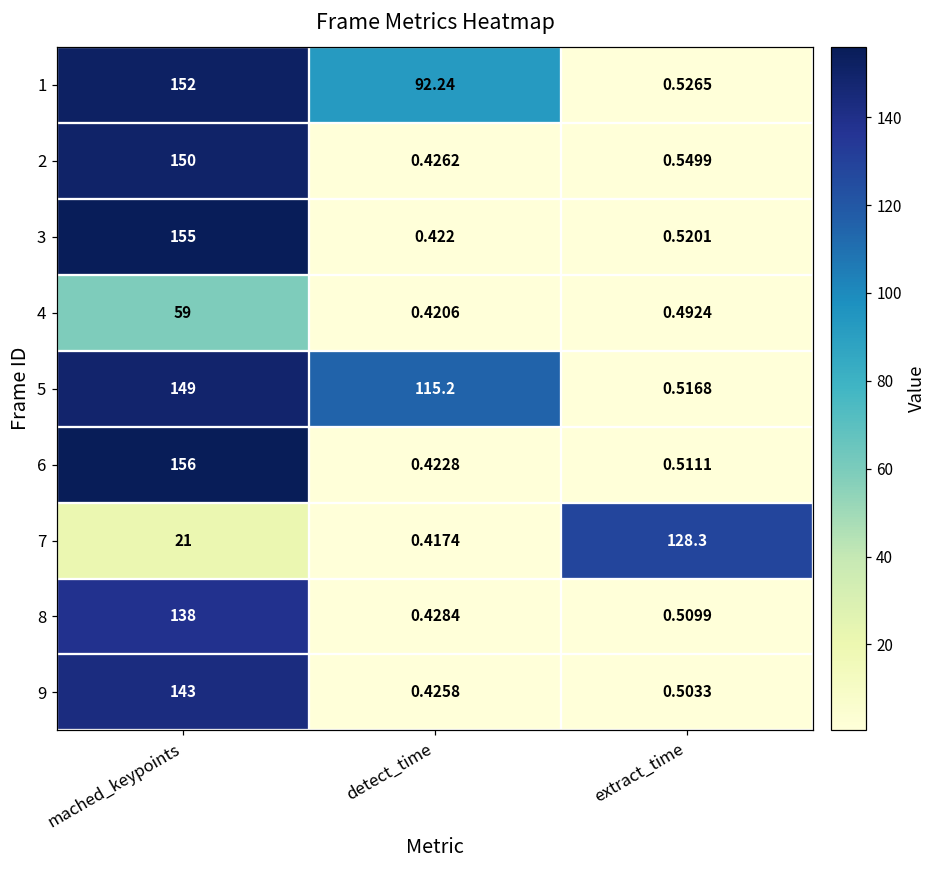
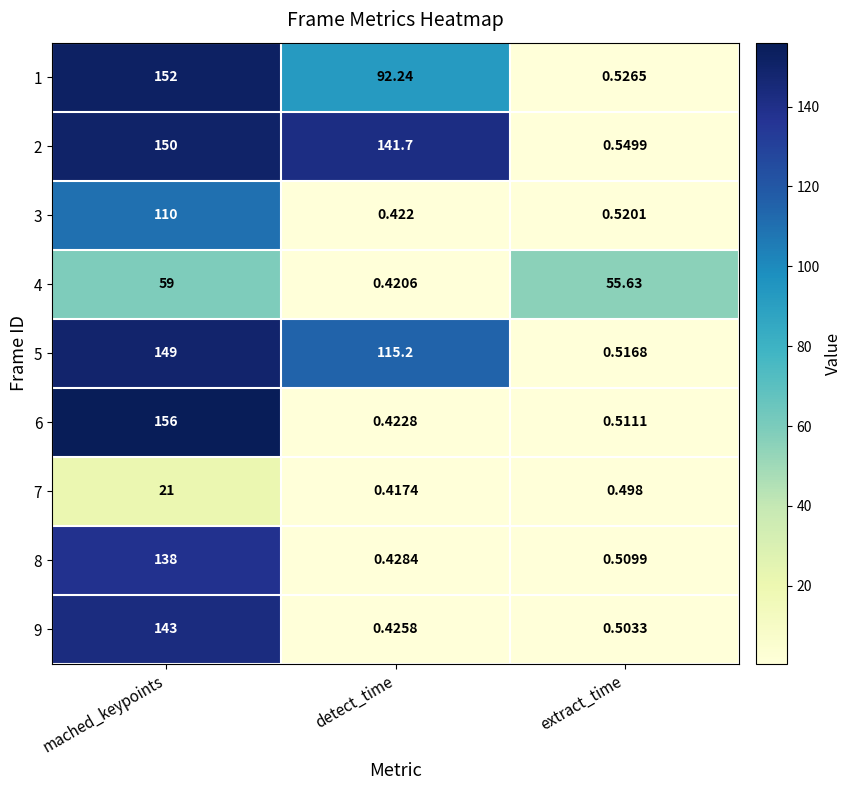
2, detect_time: 0.4262 -> 141.7
3, mached_keypoints: 155 -> 110
4, extract_time: 0.4924 -> 55.63
7, extract_time: 128.3 -> 0.498
